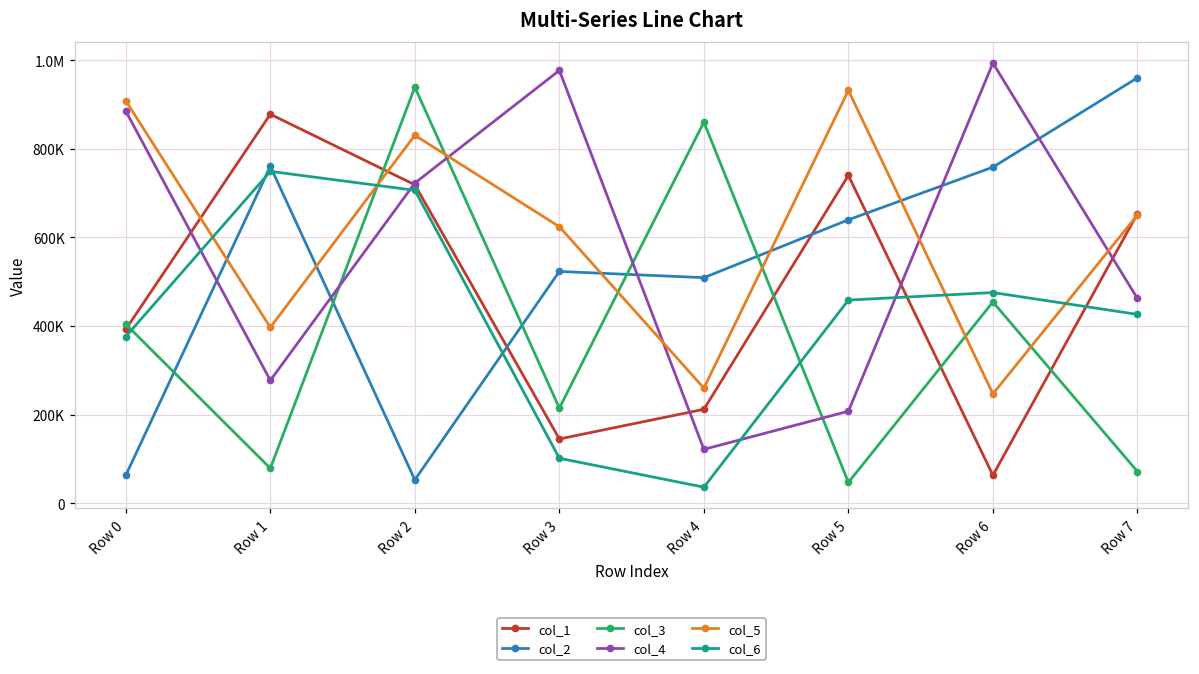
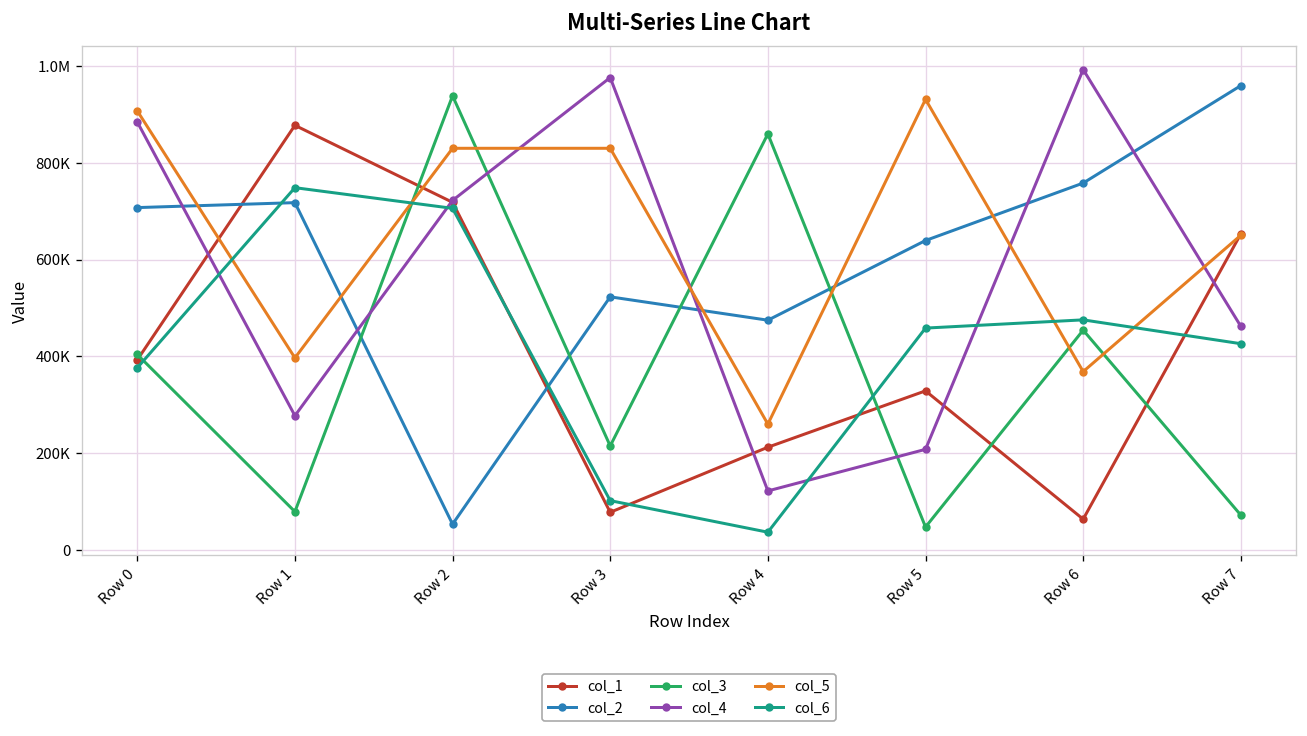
col_2, Row 0: 60000 -> 710000
col_2, Row 1: 760000 -> 720000
col_1, Row 3: 150000 -> 80000
col_5, Row 3: 620000 -> 830000
col_2, Row 4: 510000 -> 470000
col_1, Row 5: 740000 -> 330000
col_5, Row 6: 250000 -> 370000
